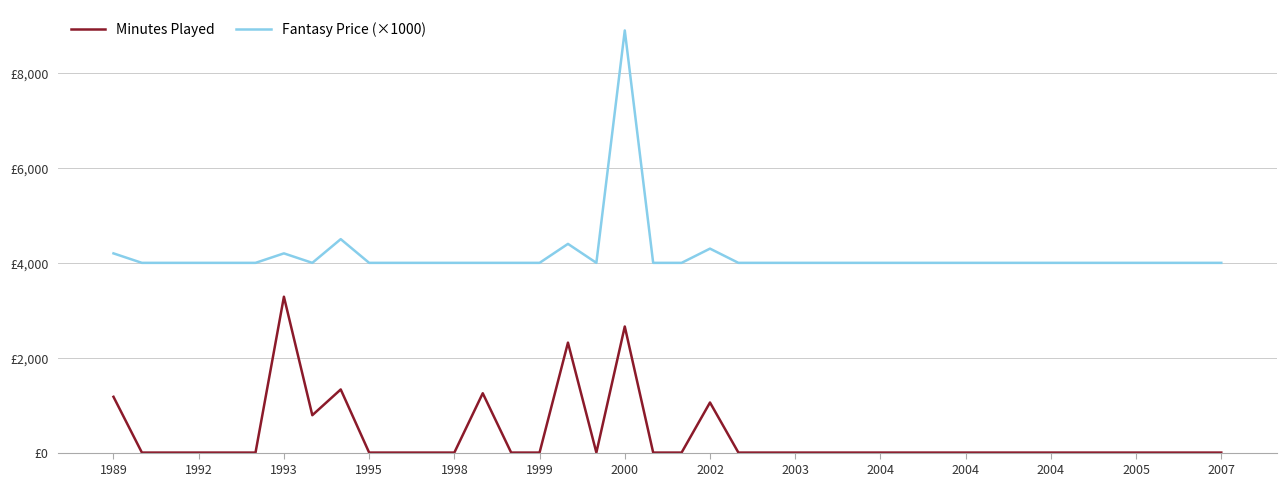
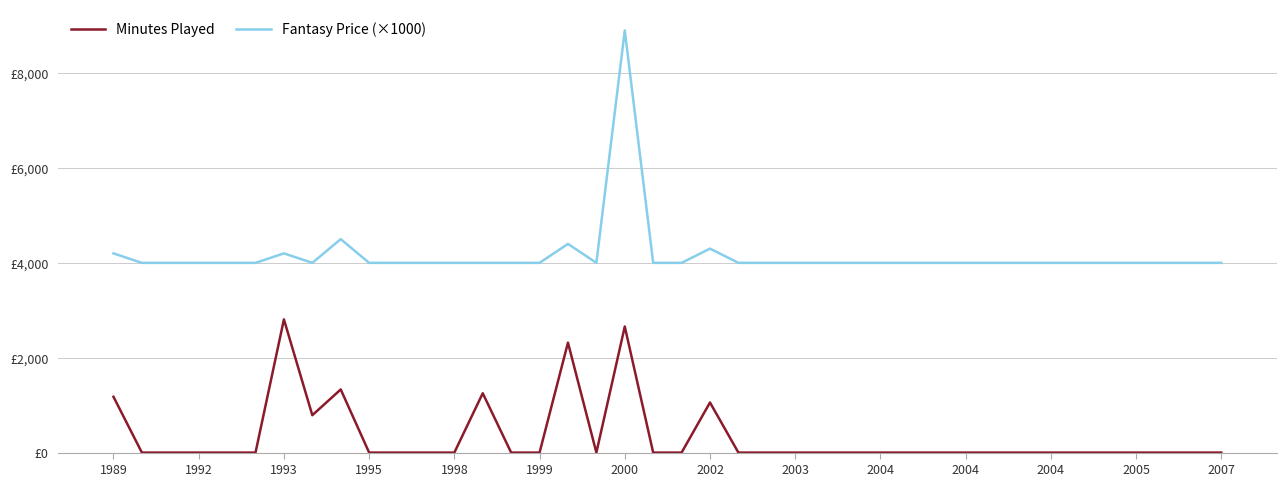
Minutes Played, 1993: £3,300 -> £2,800
